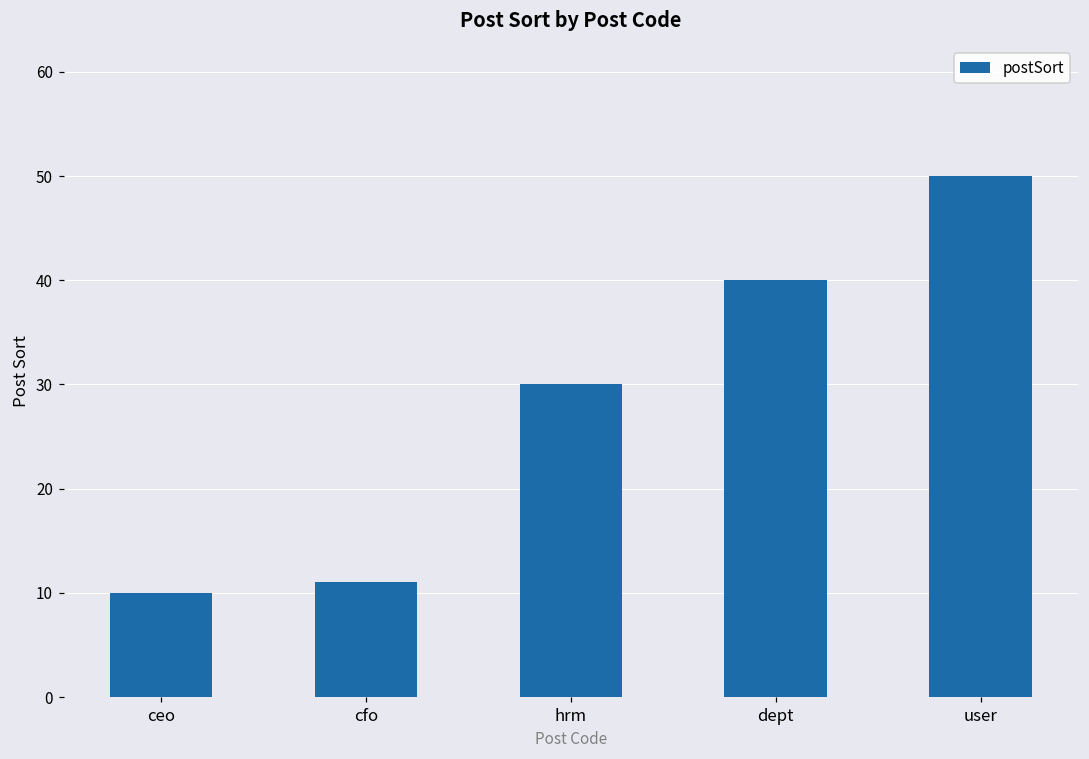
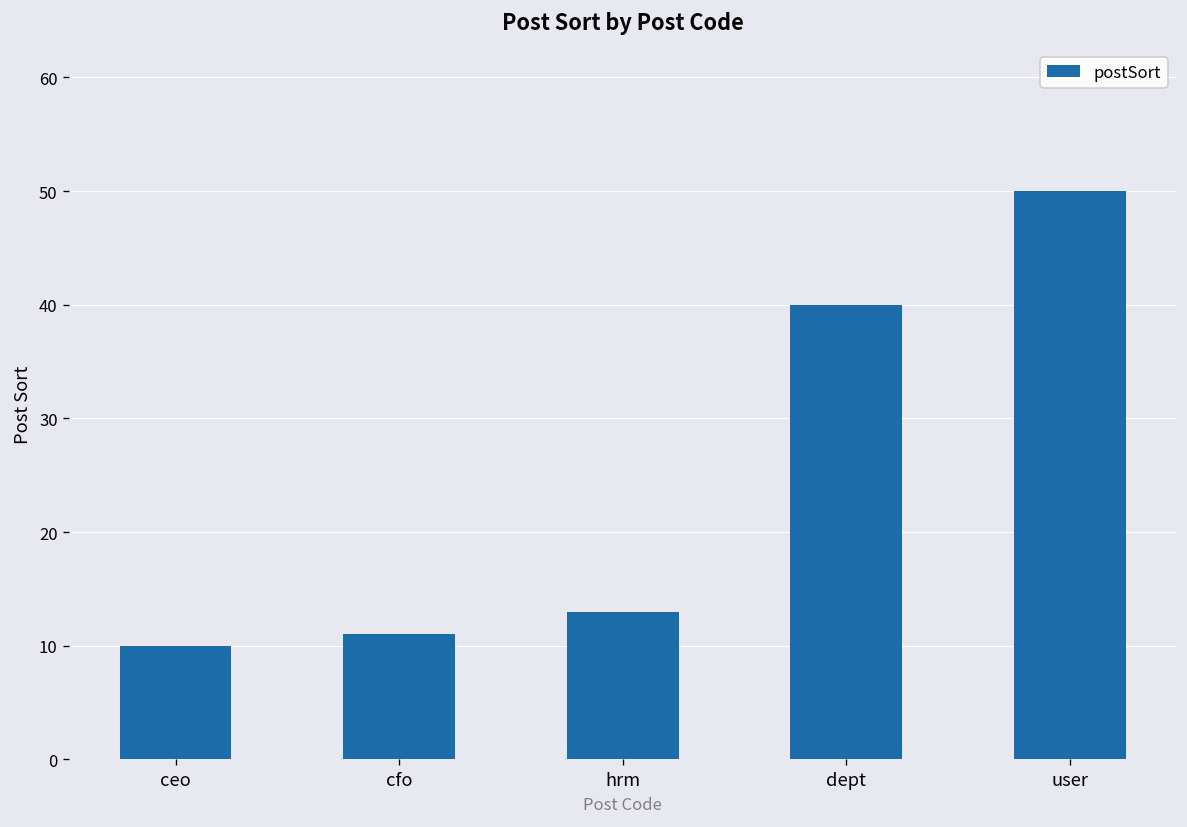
hrm: 30 -> 13
